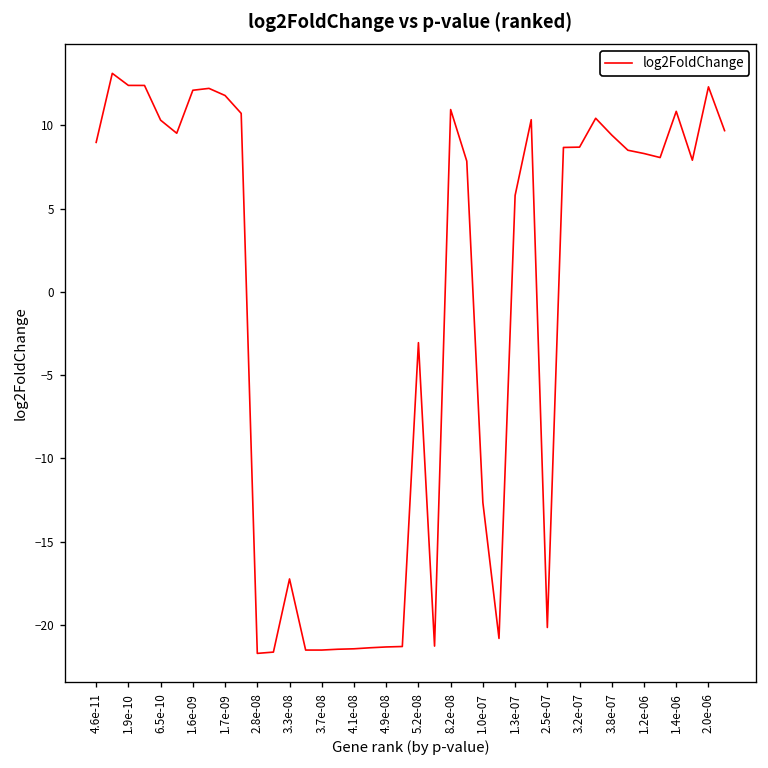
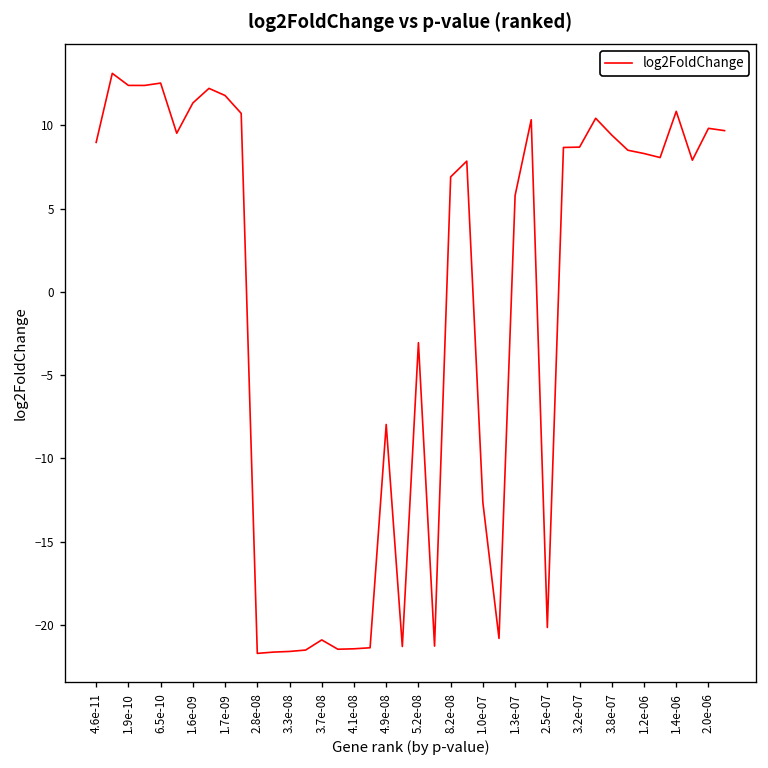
6.5e-10: 10.3 -> 12.5
1.6e-09: 12.1 -> 11.3
3.3e-08: -17.2 -> -21.6
3.7e-08: -21.5 -> -20.9
4.9e-08: -21.3 -> -8.0
8.2e-08: 11.0 -> 6.9
2.0e-06: 12.3 -> 9.8
